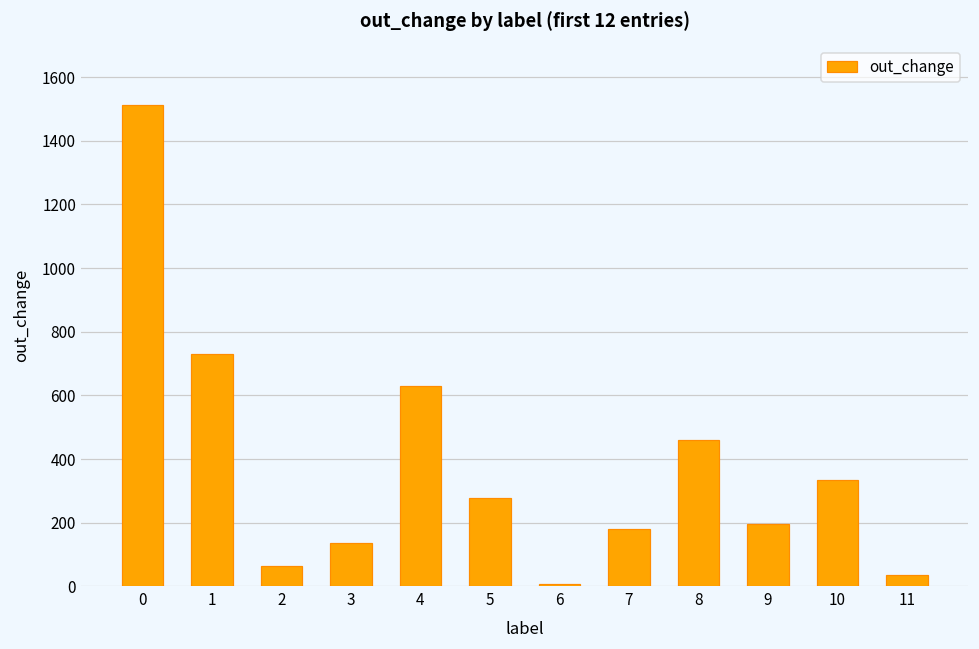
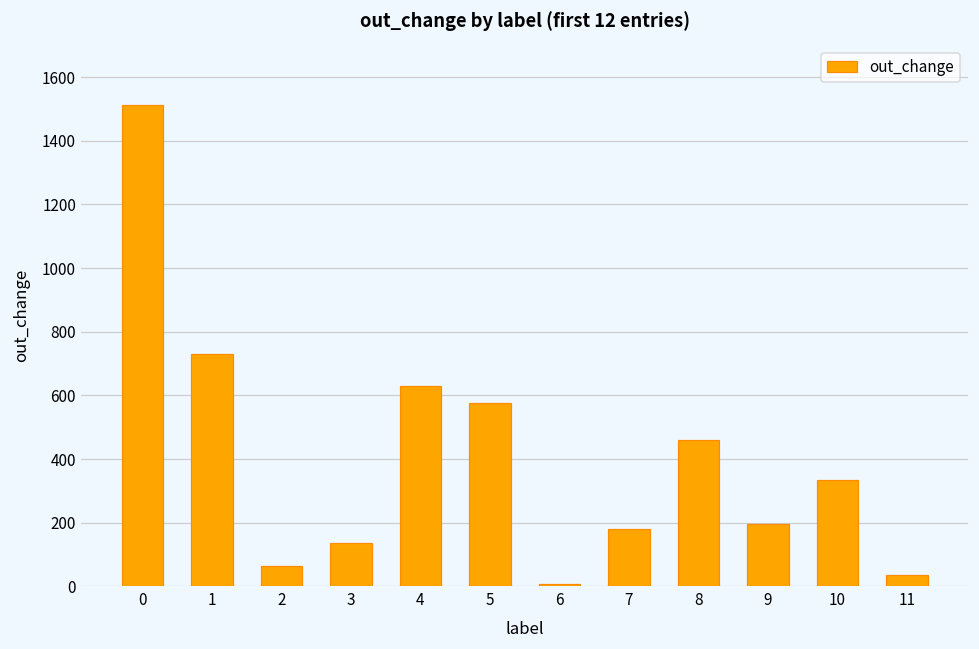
5: 280 -> 580
